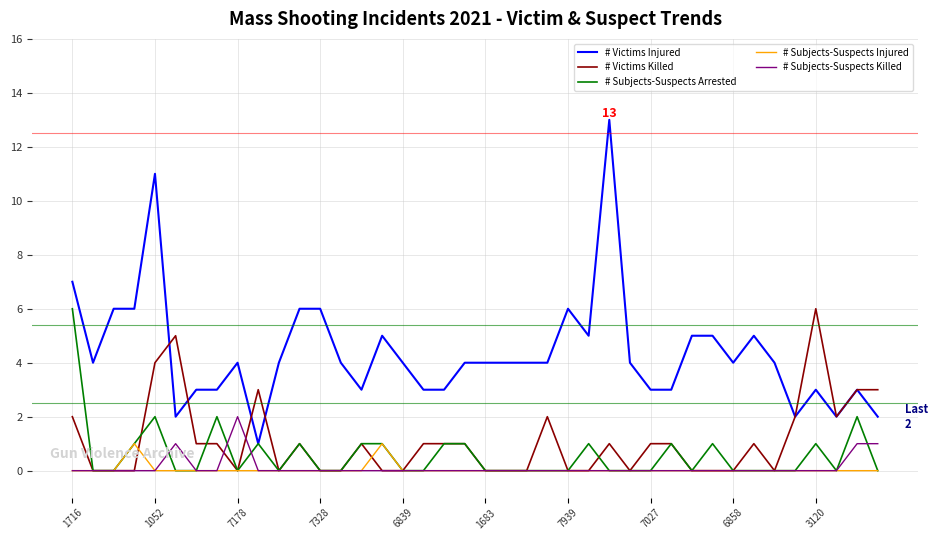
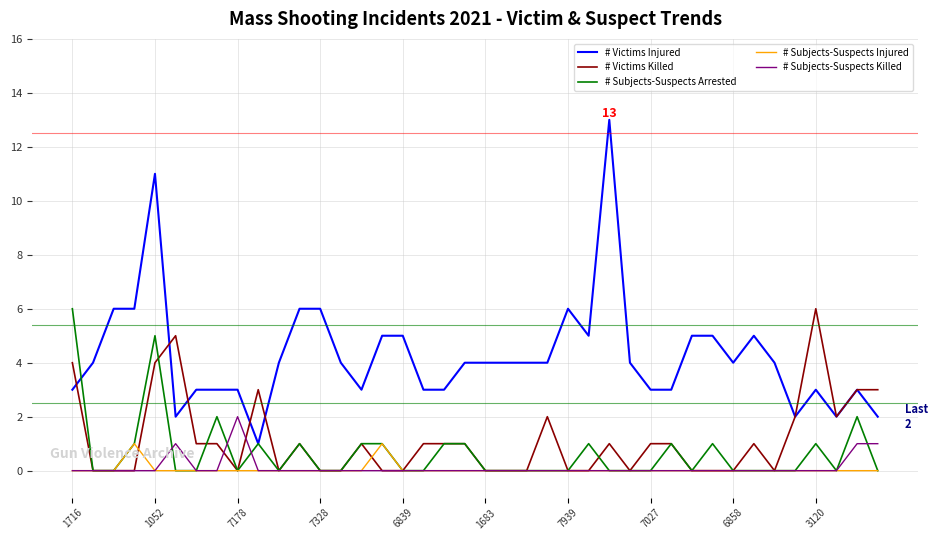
# Victims Injured, 1716: 7 -> 3
# Victims Killed, 1716: 2 -> 4
# Subjects-Suspects Arrested, 1052: 2 -> 5
# Victims Injured, 7178: 4 -> 3
# Victims Injured, 6839: 4 -> 5
